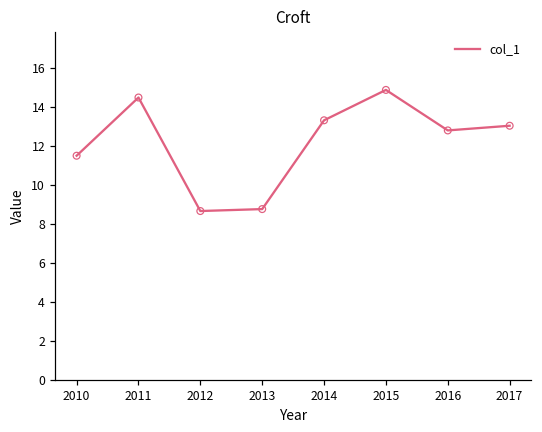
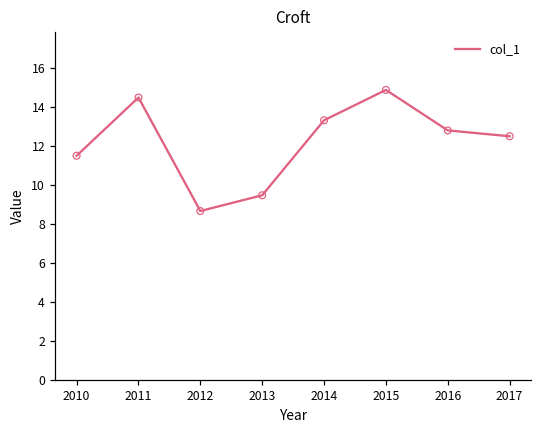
2013: 8.8 -> 9.5
2017: 13.0 -> 12.5
